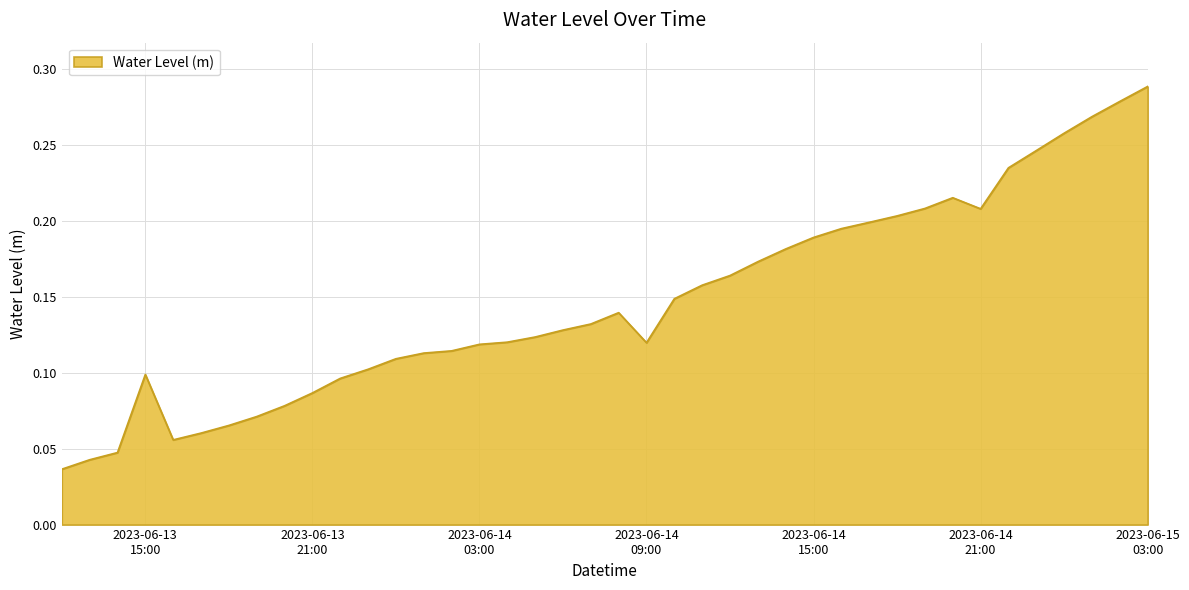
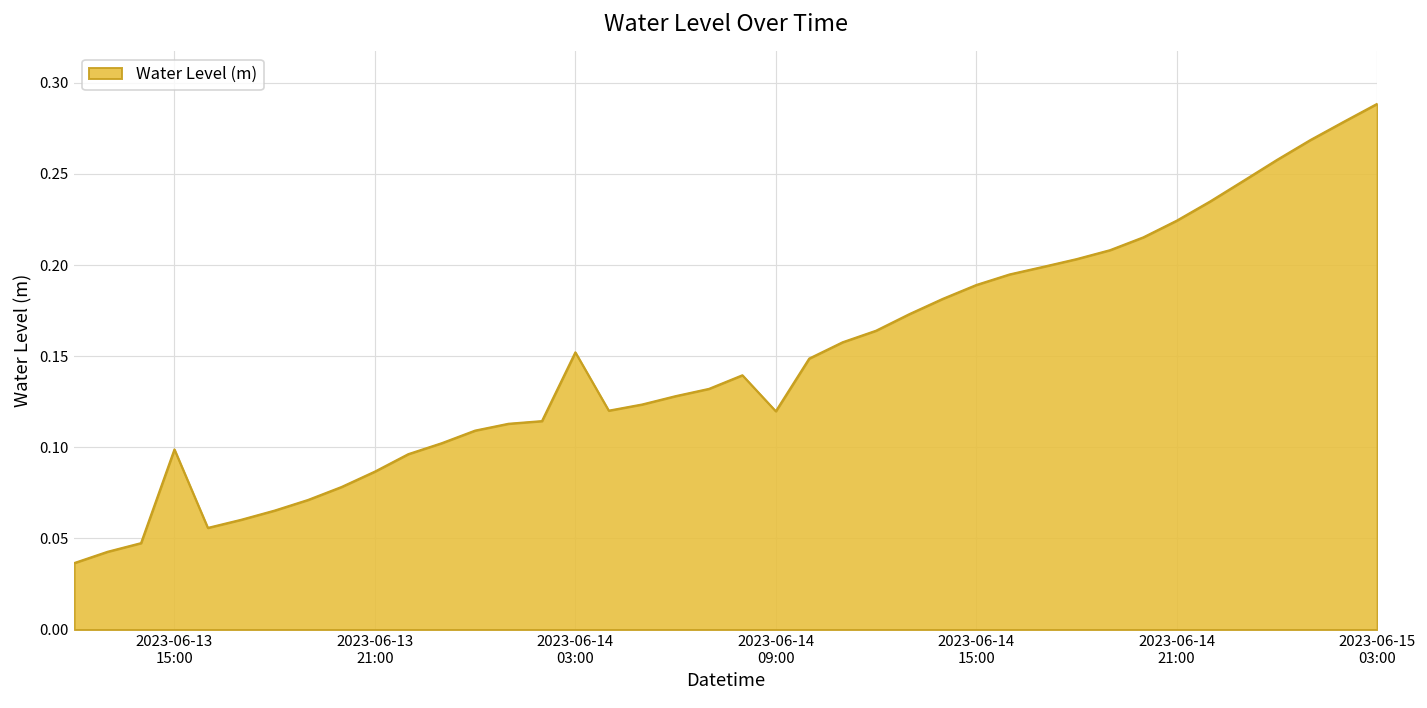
2023-06-14 03:00: 0.119 -> 0.152
2023-06-14 21:00: 0.208 -> 0.224
